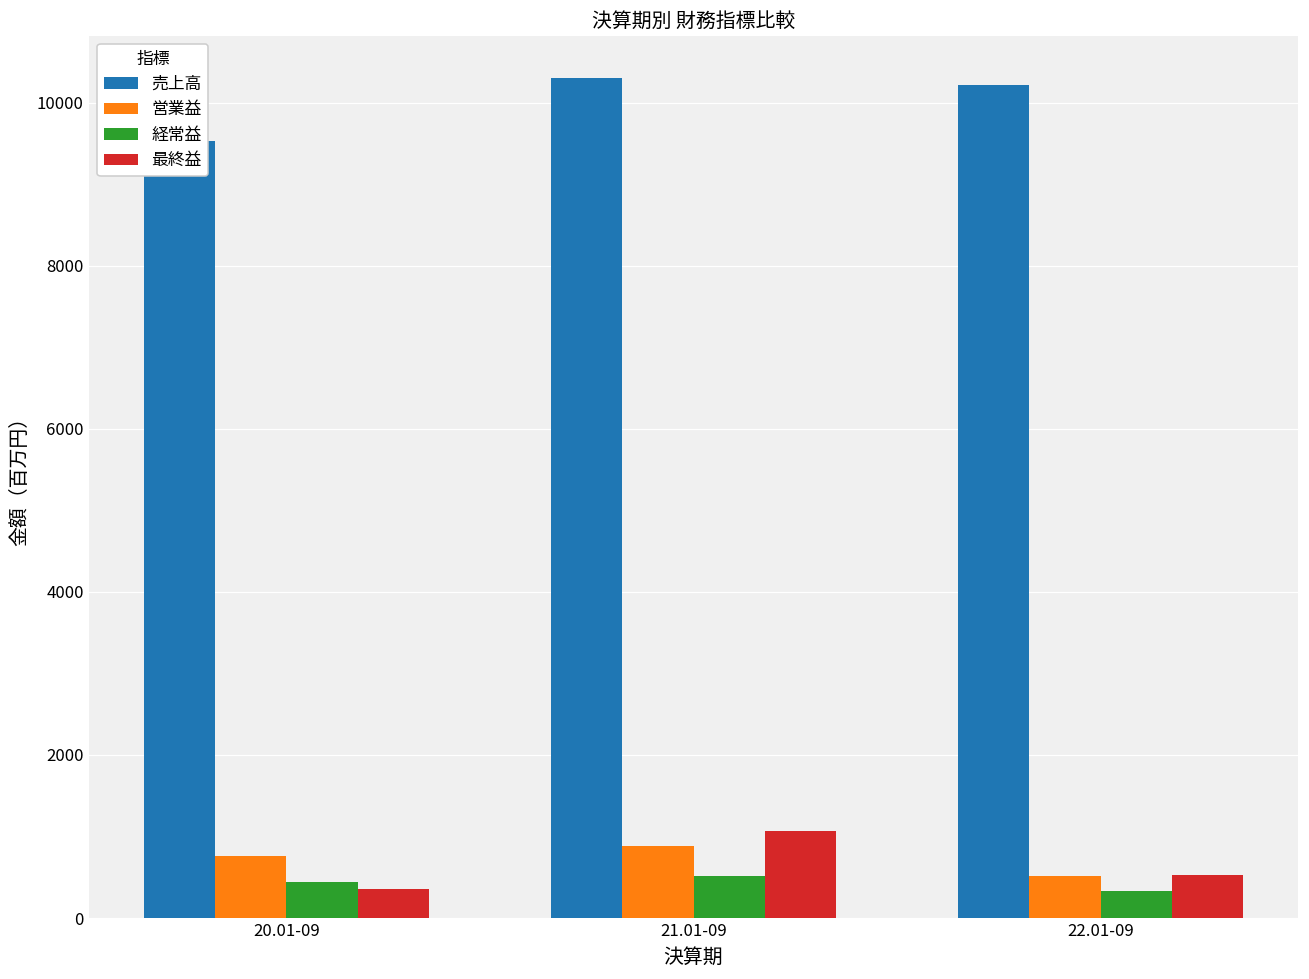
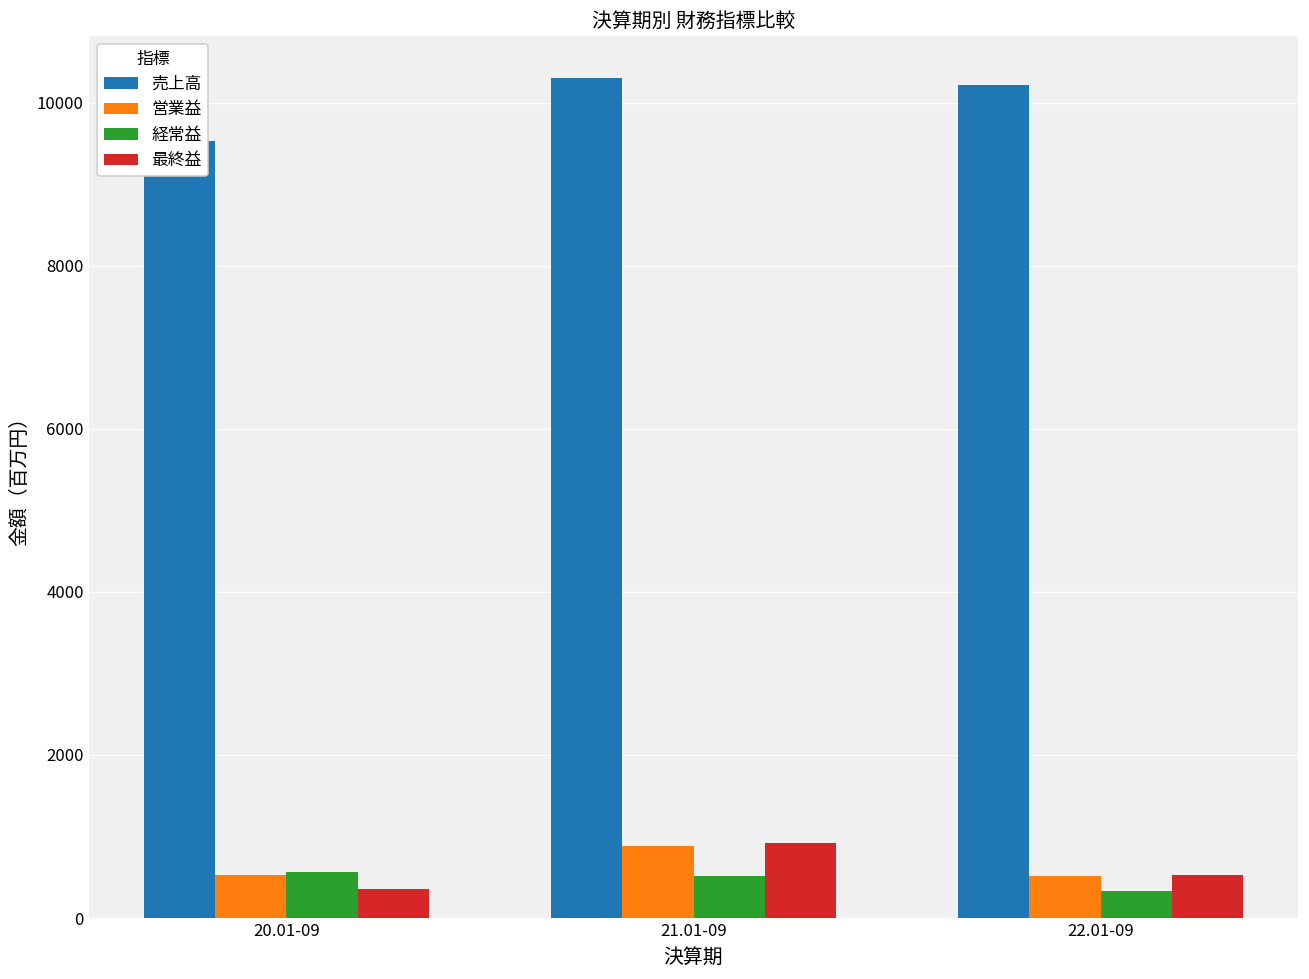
営業益, 20.01-09: 800 -> 500
経常益, 20.01-09: 400 -> 600
最終益, 21.01-09: 1100 -> 900
